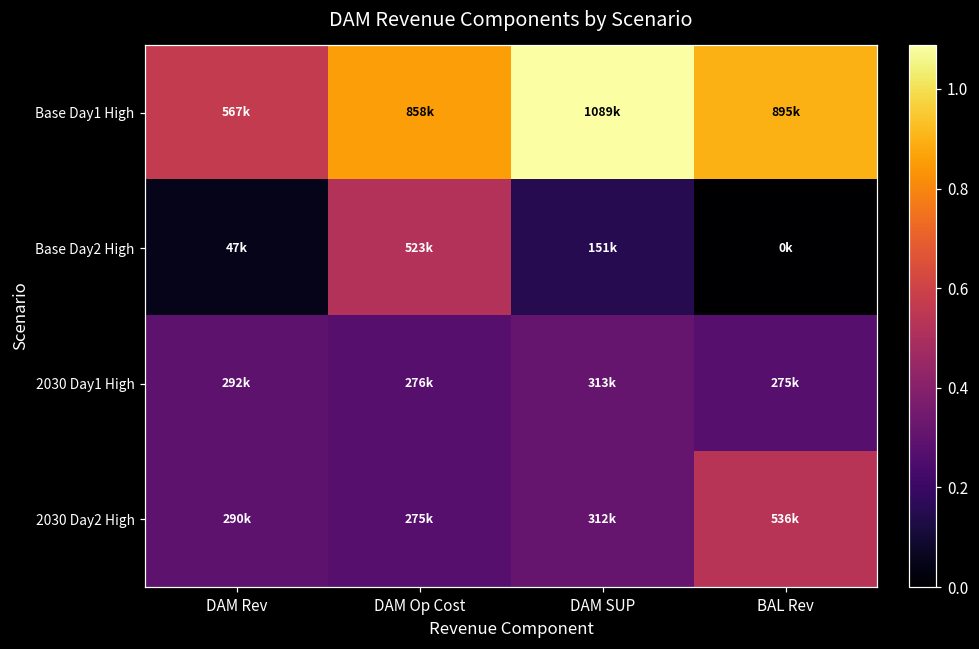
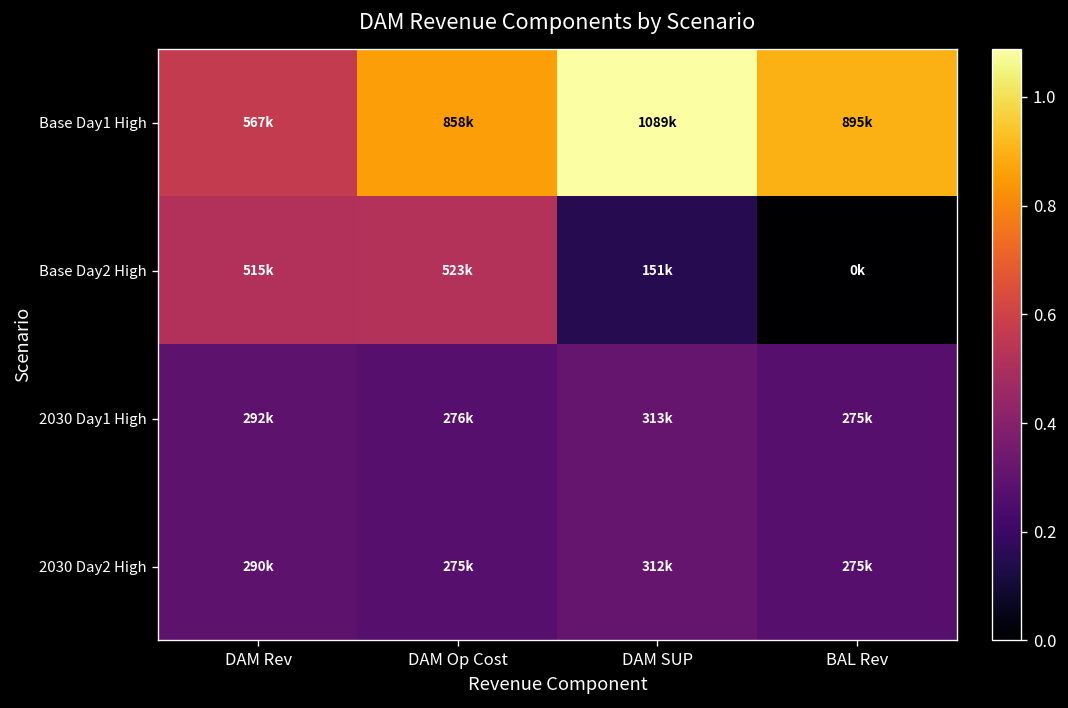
Base Day2 High, DAM Rev: 47k -> 515k
2030 Day2 High, BAL Rev: 536k -> 275k
